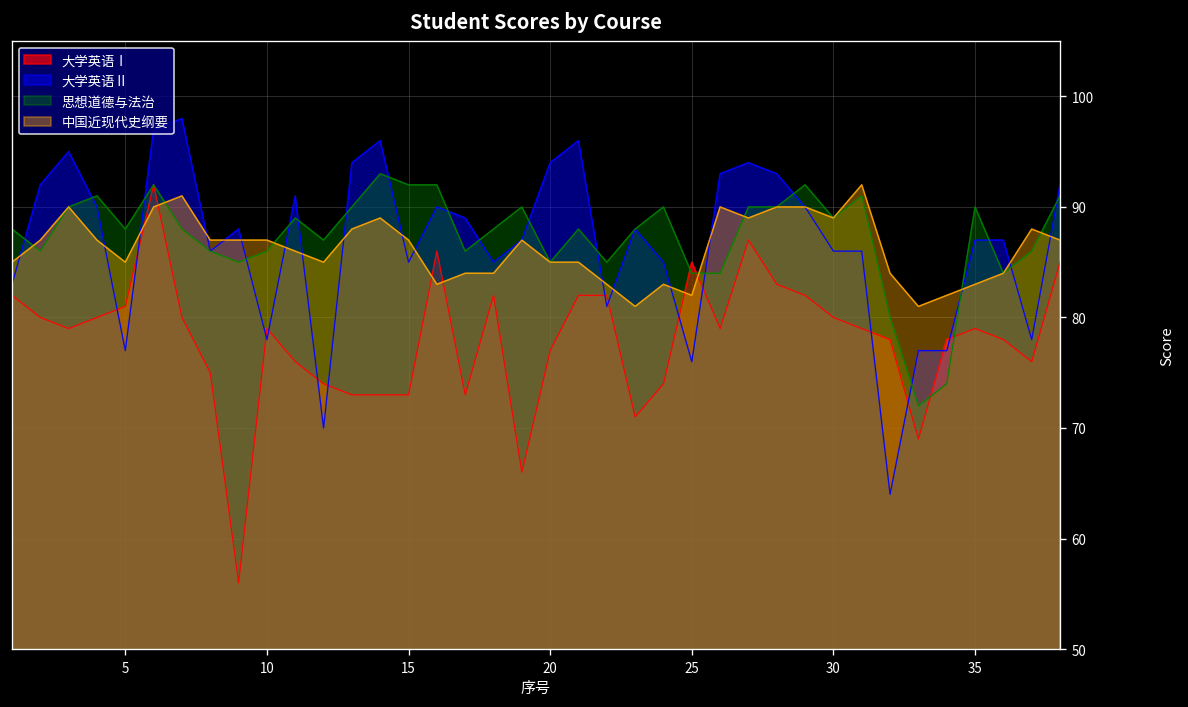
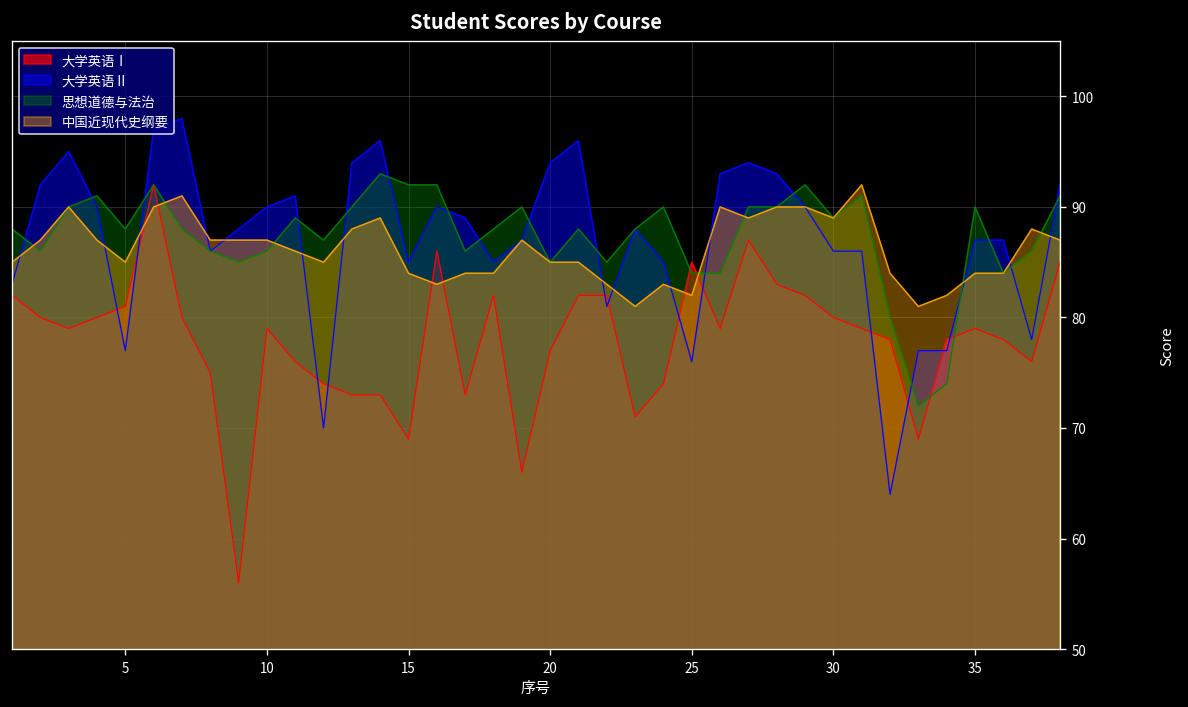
大学英语Ⅱ, 10: 78 -> 90
大学英语Ⅰ, 15: 73 -> 69
中国近现代史纲要, 15: 87 -> 84
中国近现代史纲要, 35: 83 -> 84
